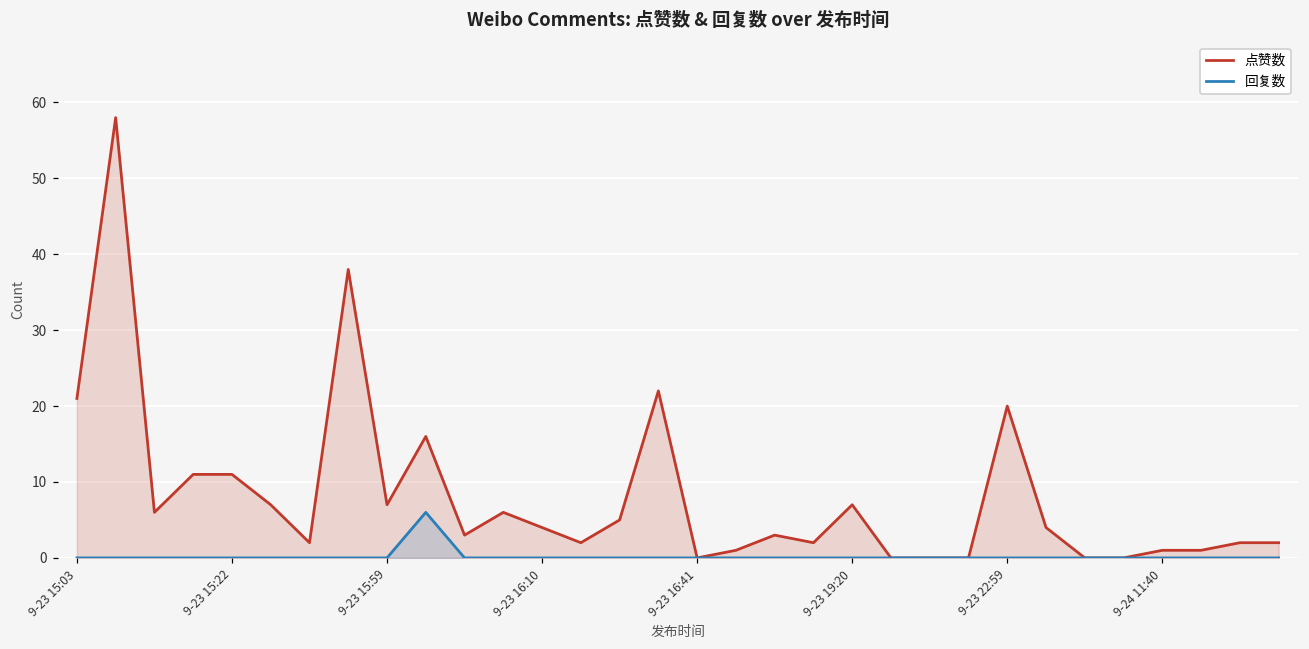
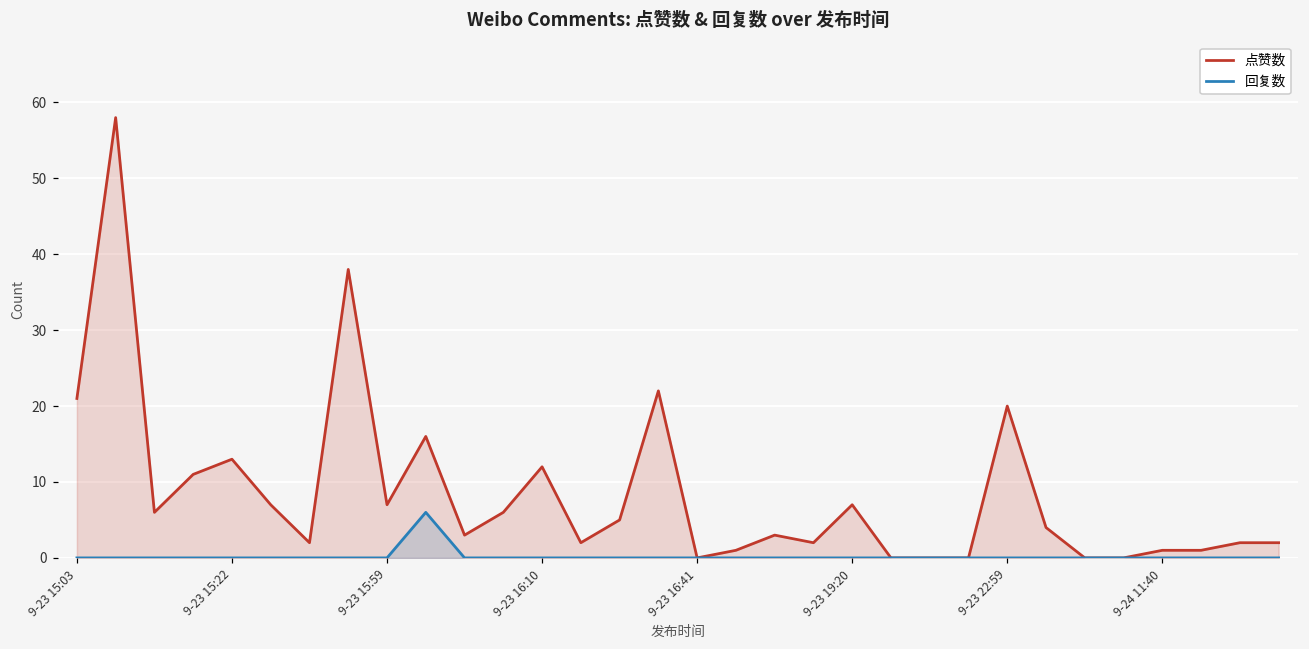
点赞数, 9-23 15:22: 11 -> 13
点赞数, 9-23 16:10: 4 -> 12
